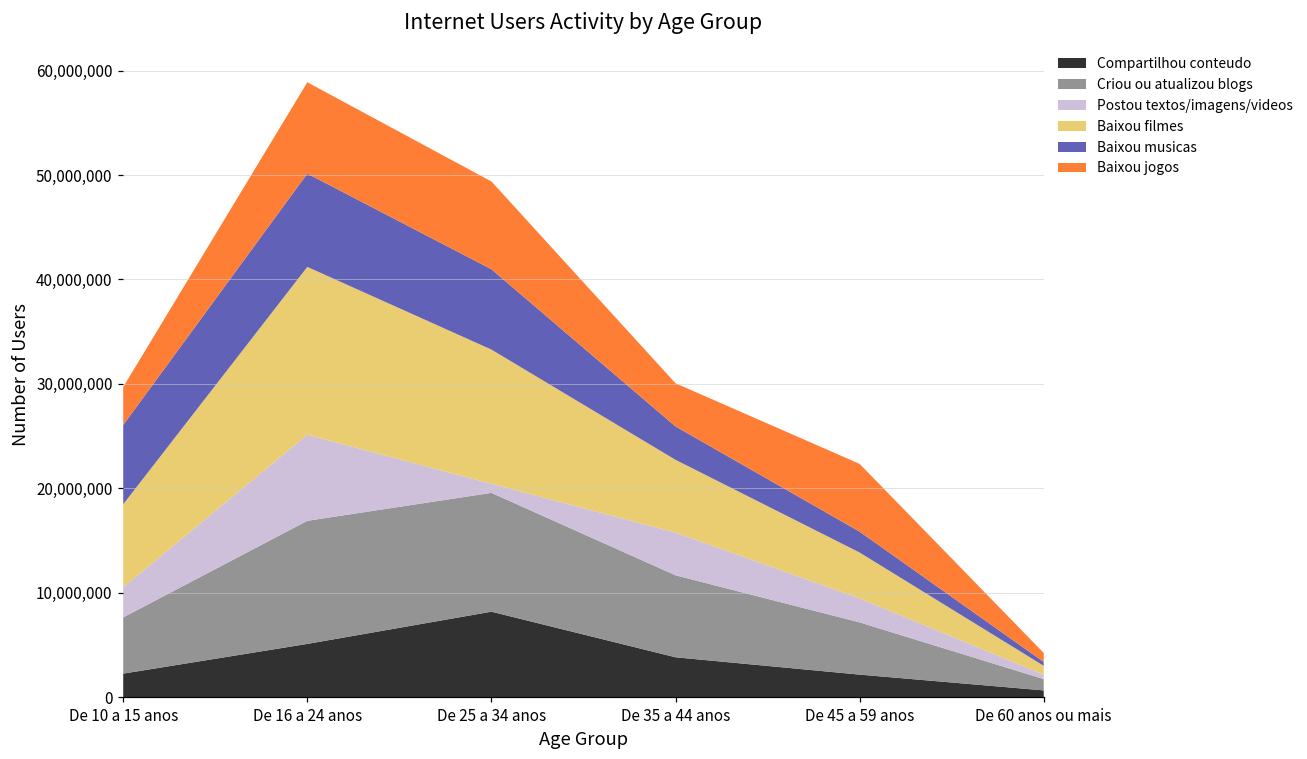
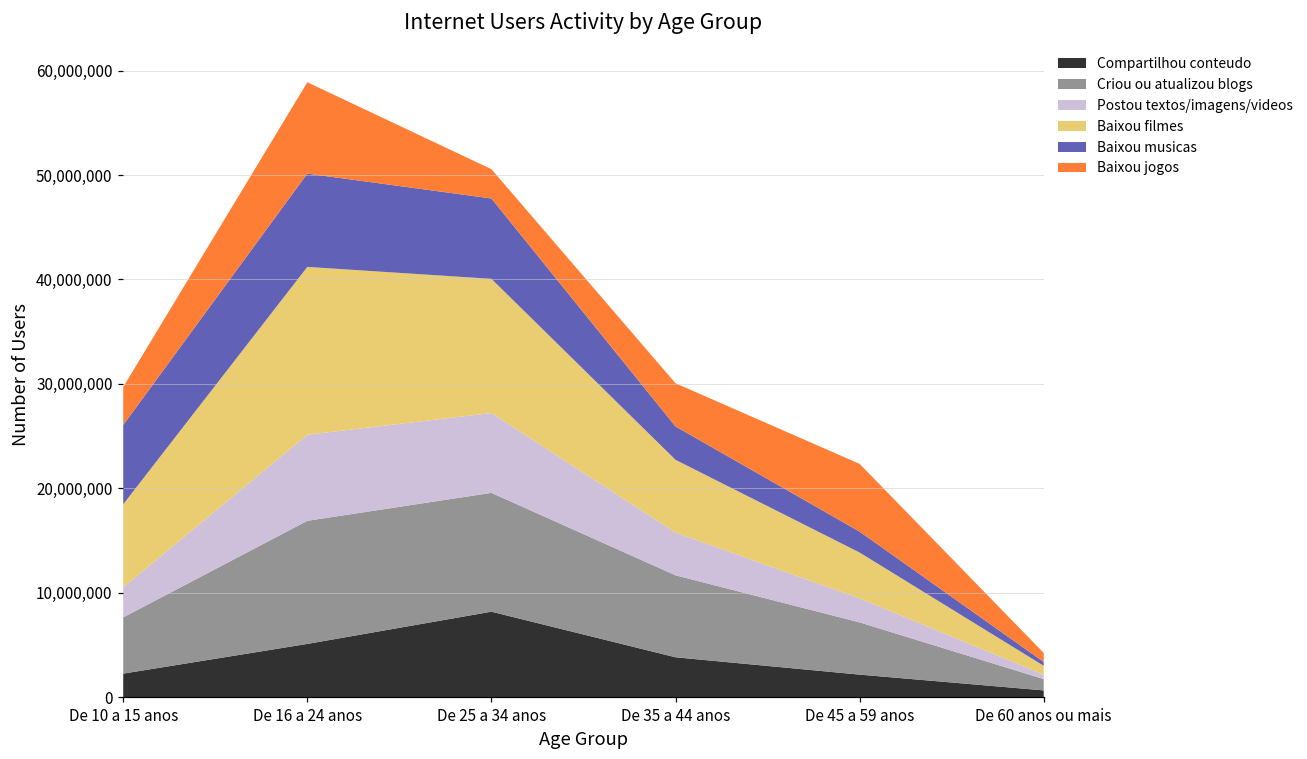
Postou textos/imagens/videos, De 25 a 34 anos: 1,000,000 -> 8,000,000
Baixou jogos, De 25 a 34 anos: 8,000,000 -> 3,000,000
